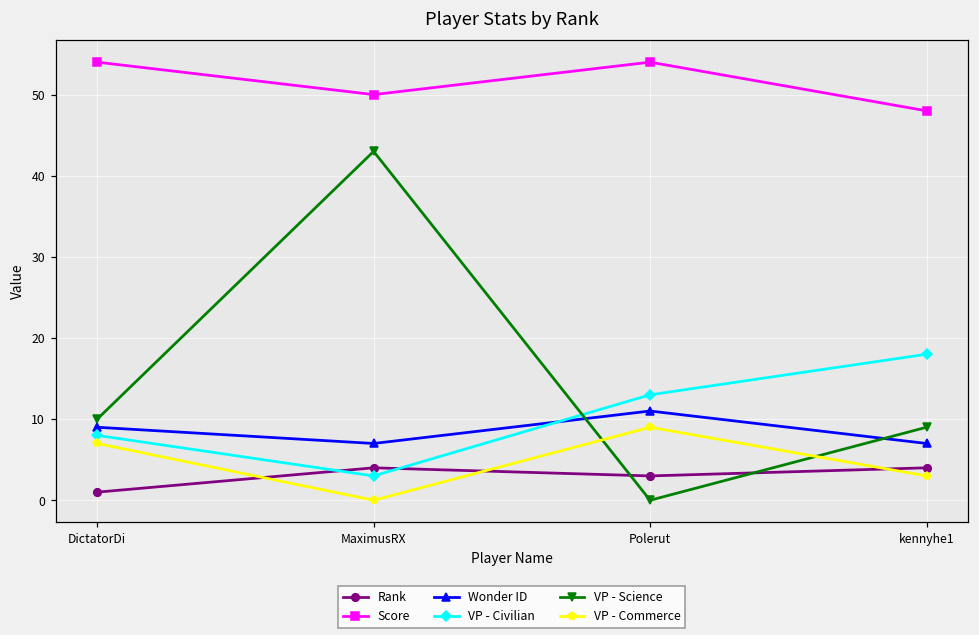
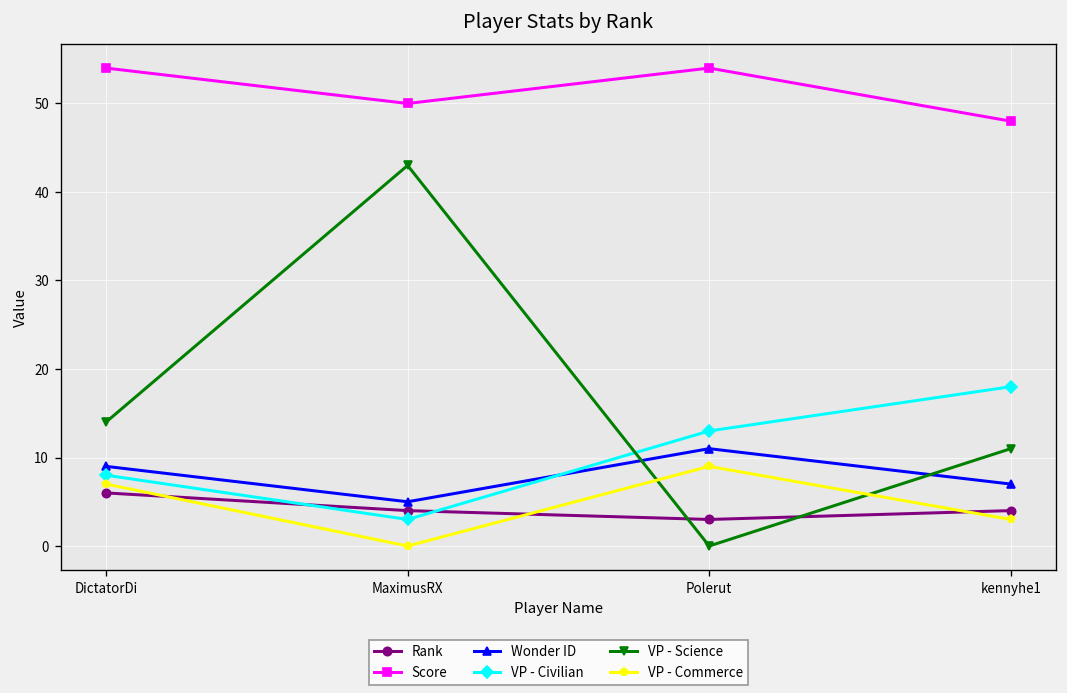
Rank, DictatorDi: 1 -> 6
VP - Science, DictatorDi: 10 -> 14
Wonder ID, MaximusRX: 7 -> 5
VP - Science, kennyhe1: 9 -> 11
